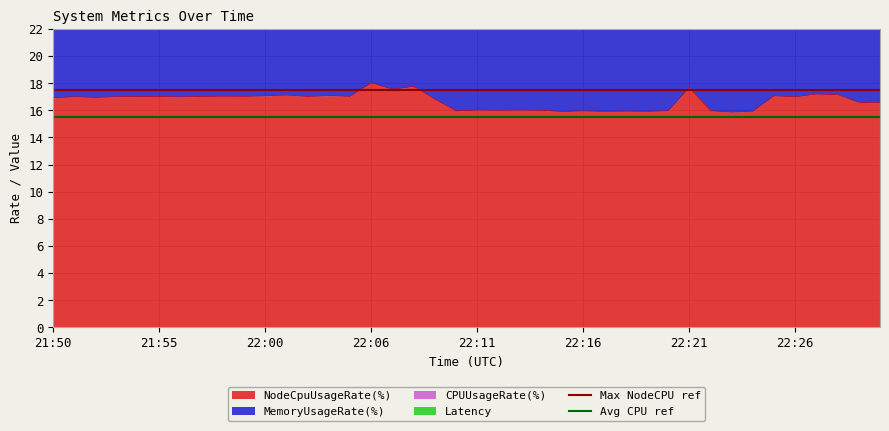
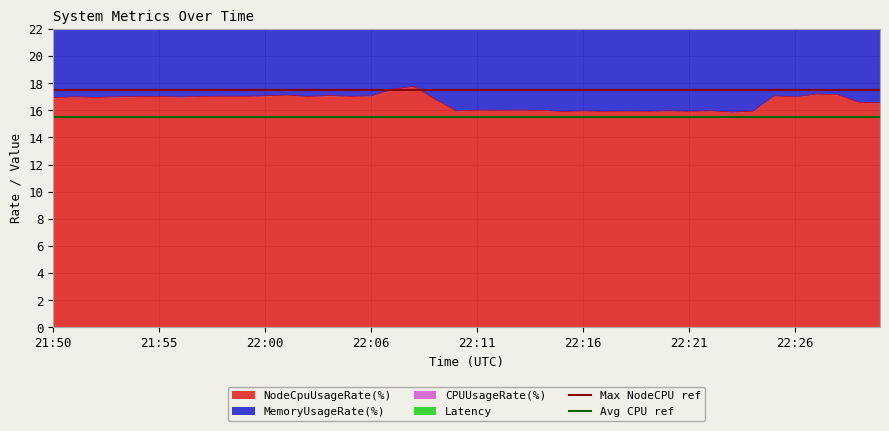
NodeCpuUsageRate(%), 22:06: 18.0 -> 17.1
NodeCpuUsageRate(%), 22:21: 17.7 -> 15.9
